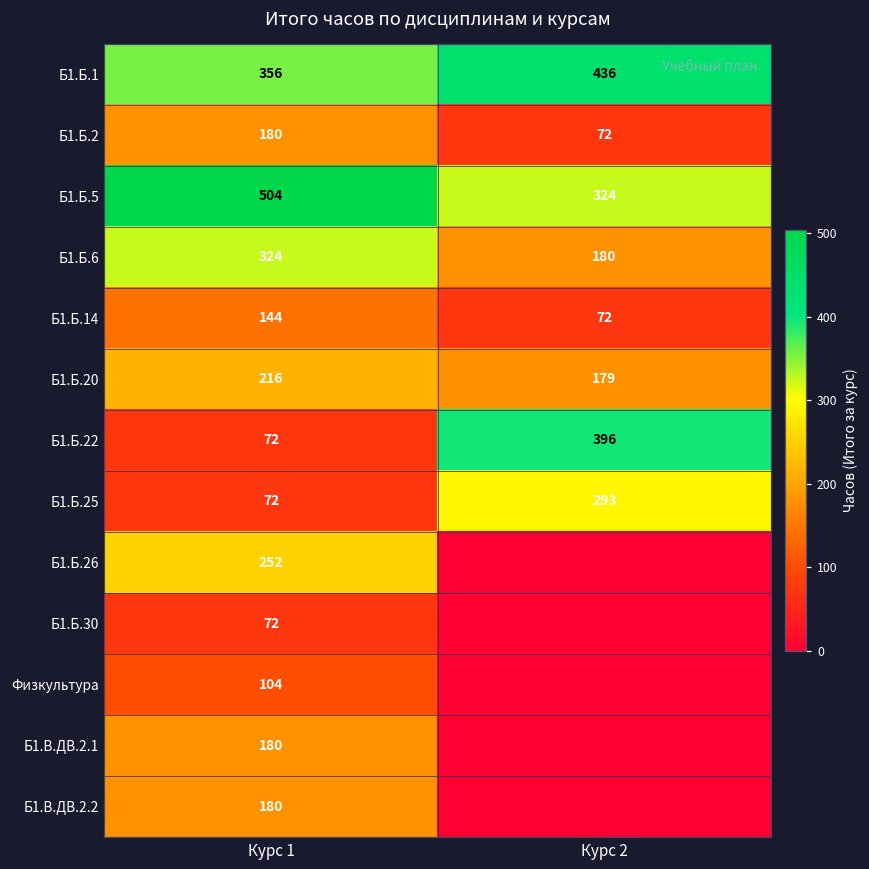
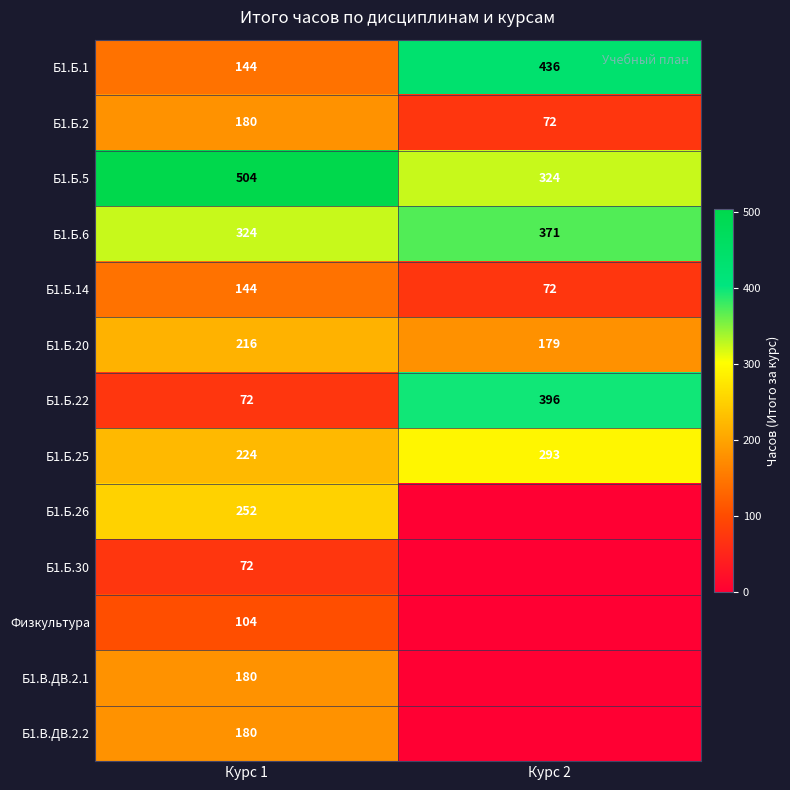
Б1.Б.1, Курс 1: 356 -> 144
Б1.Б.6, Курс 2: 180 -> 371
Б1.Б.25, Курс 1: 72 -> 224
